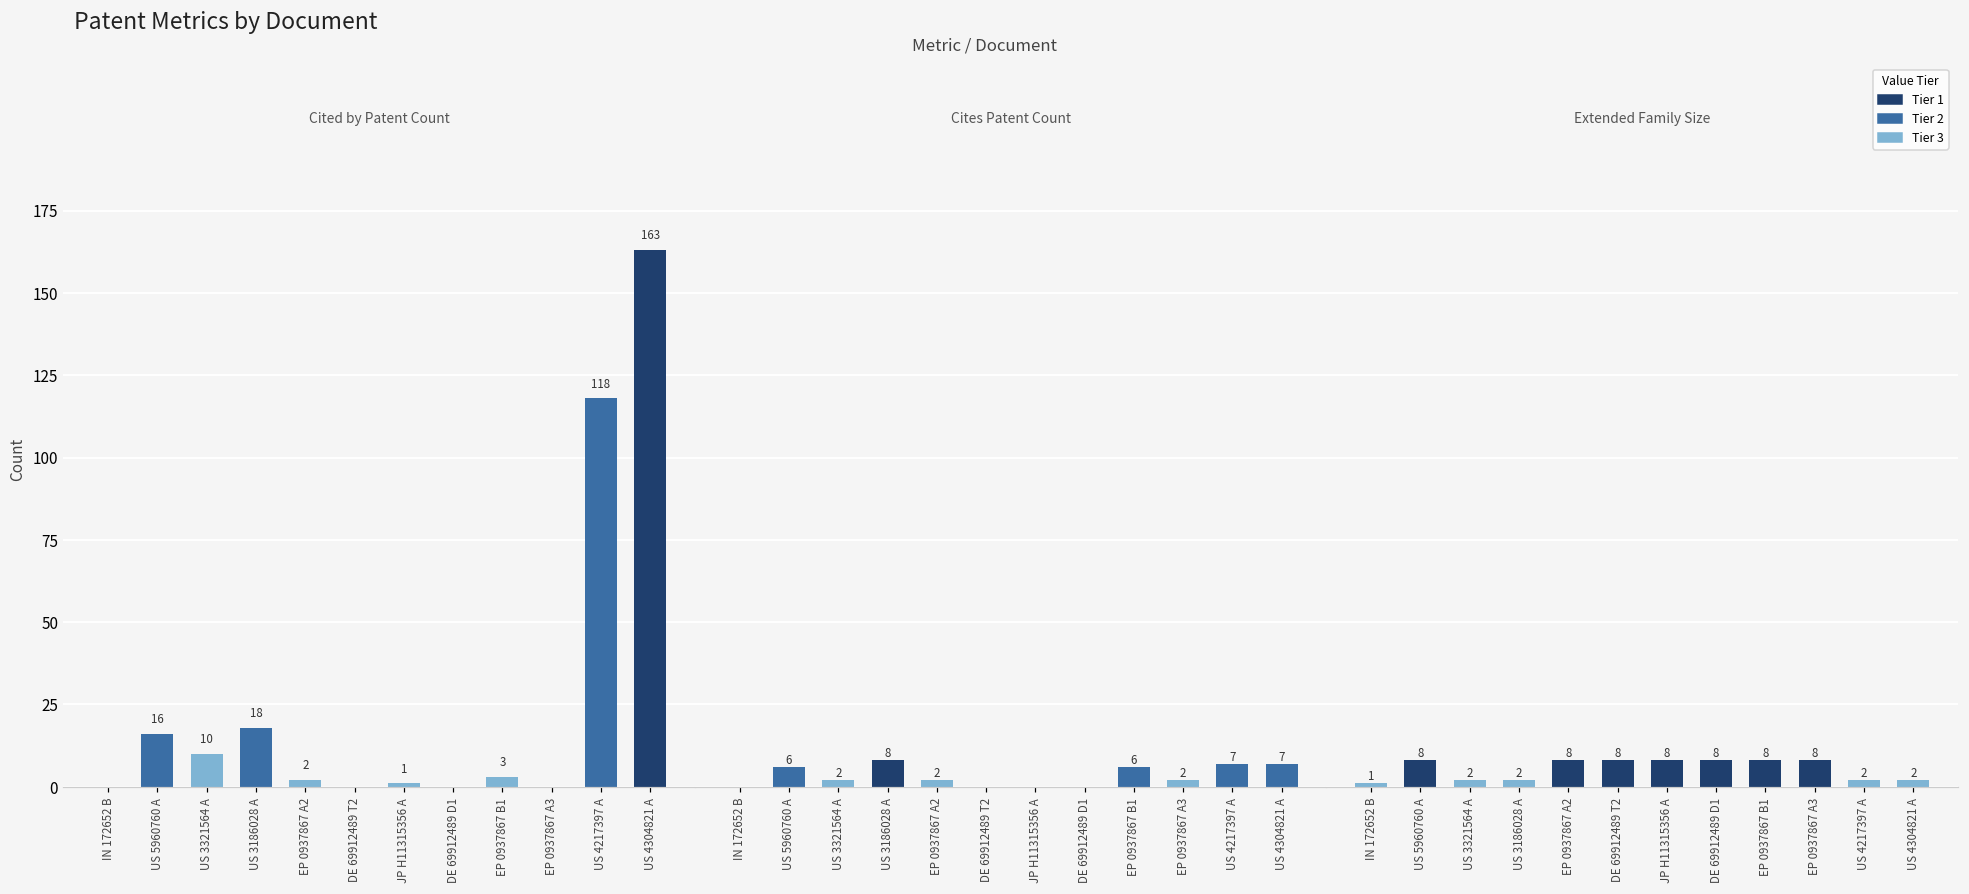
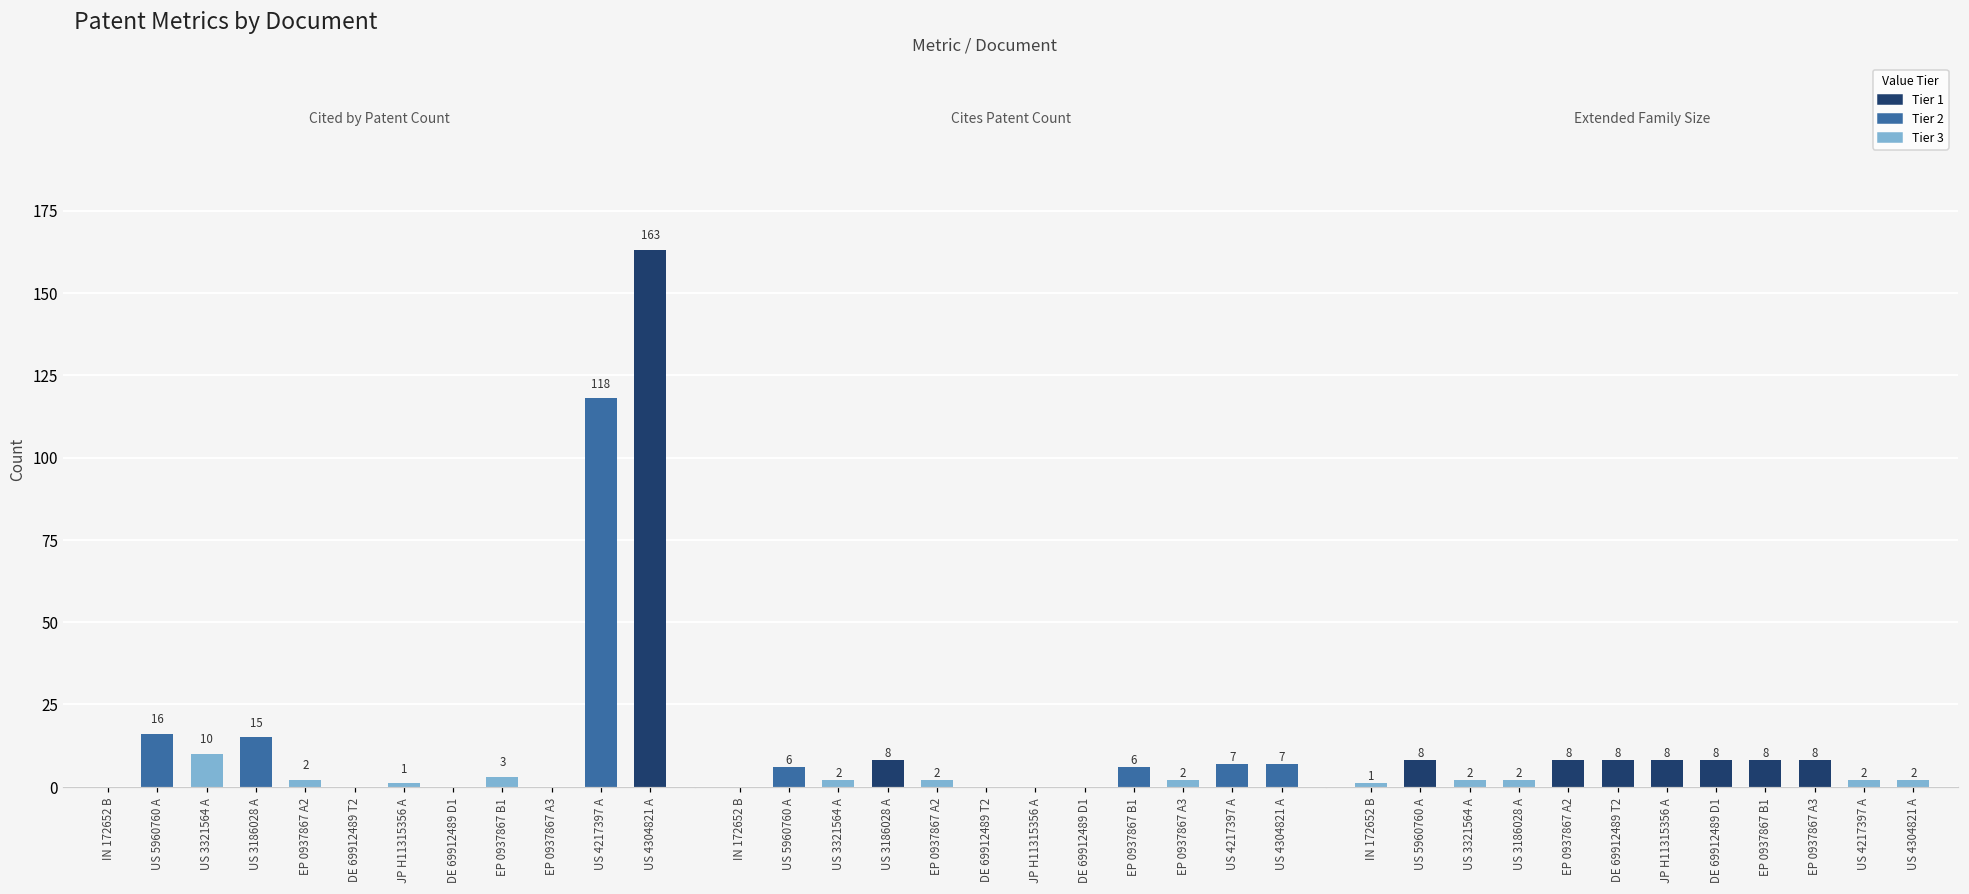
Cited by Patent Count, US 3186028 A: 18 -> 15
